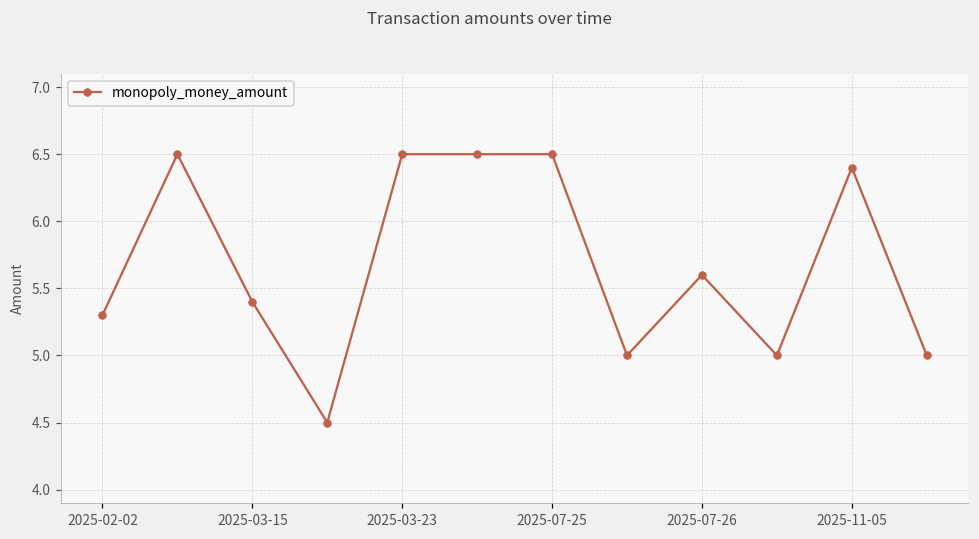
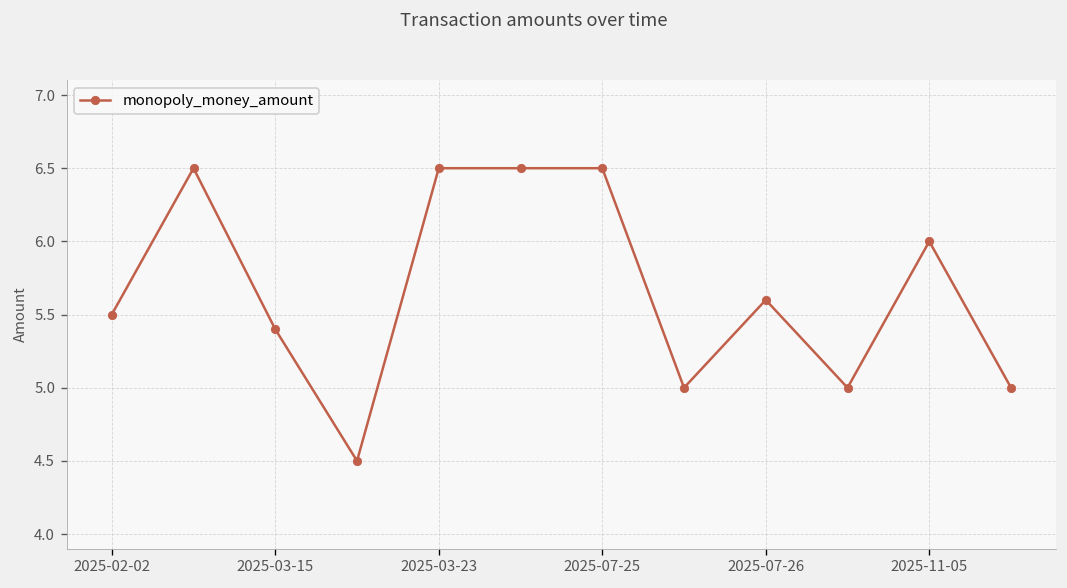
2025-02-02: 5.3 -> 5.5
2025-11-05: 6.4 -> 6.0
